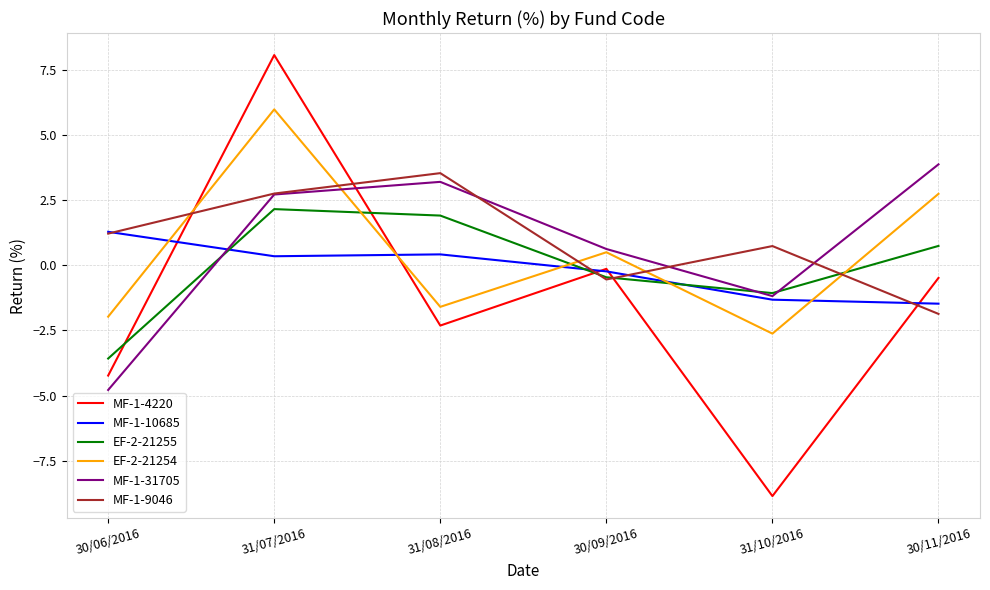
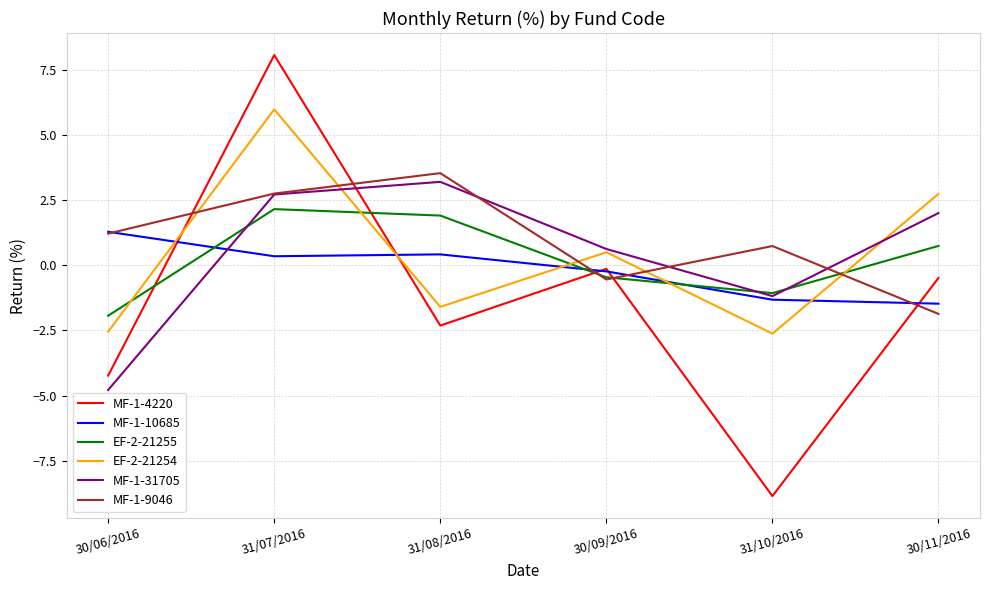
EF-2-21255, 30/06/2016: -3.6 -> -1.9
EF-2-21254, 30/06/2016: -2.0 -> -2.5
MF-1-31705, 30/11/2016: 3.9 -> 2.0
